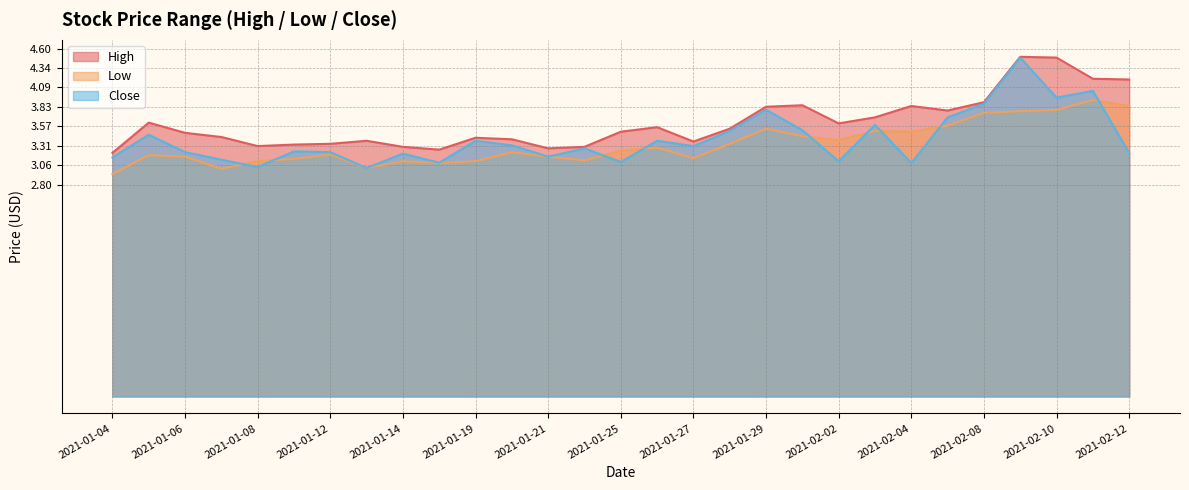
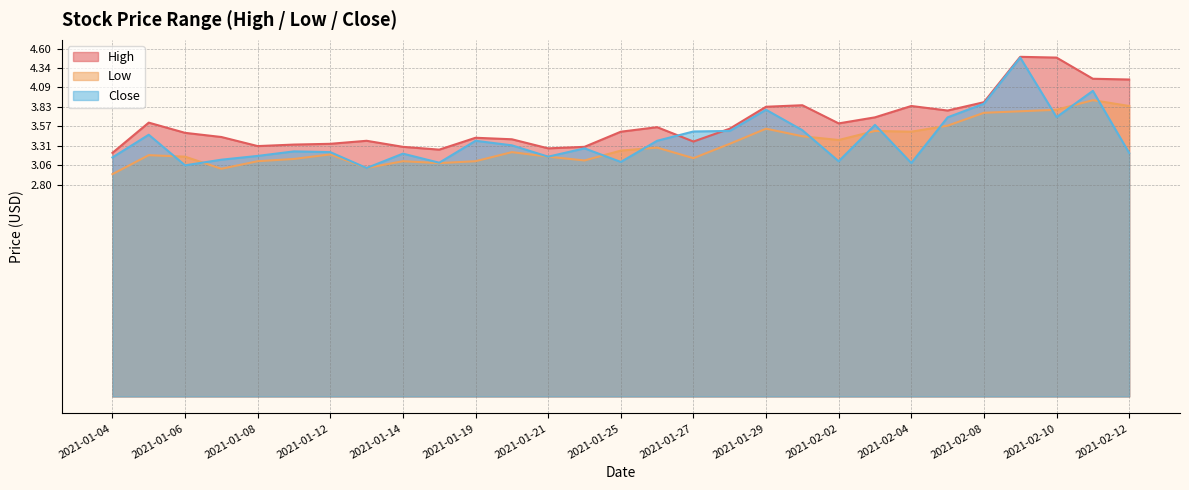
Close, 2021-01-06: 3.2 -> 3.1
Close, 2021-01-08: 3.0 -> 3.2
Close, 2021-01-27: 3.3 -> 3.5
Close, 2021-02-10: 4.0 -> 3.7
